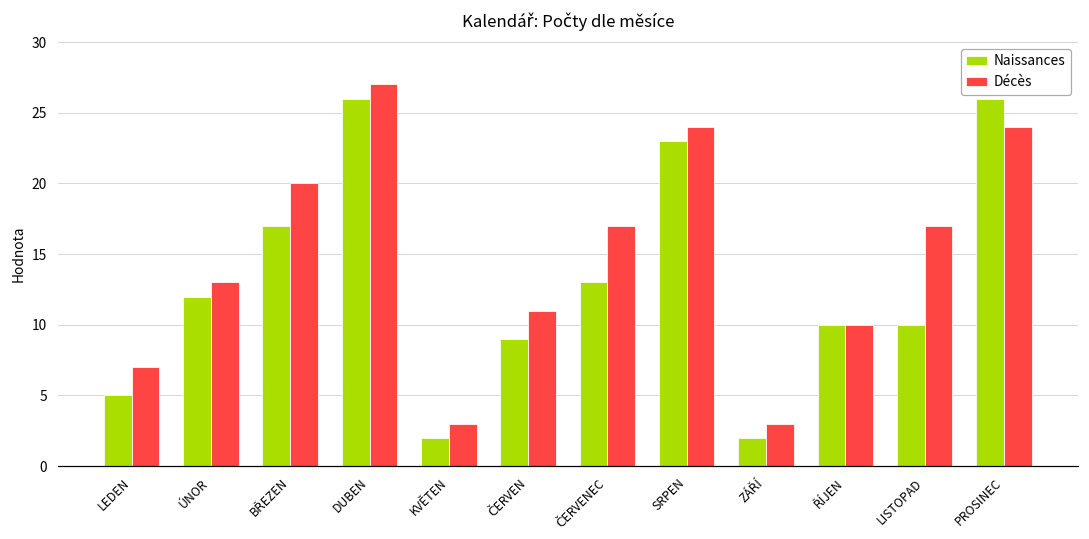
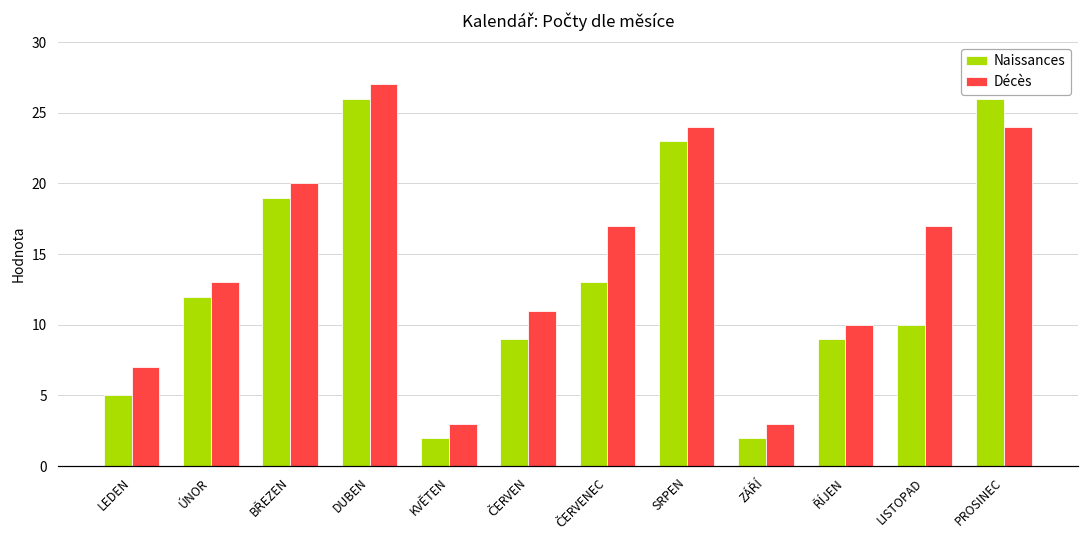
Naissances, BŘEZEN: 17 -> 19
Naissances, ŘÍJEN: 10 -> 9
